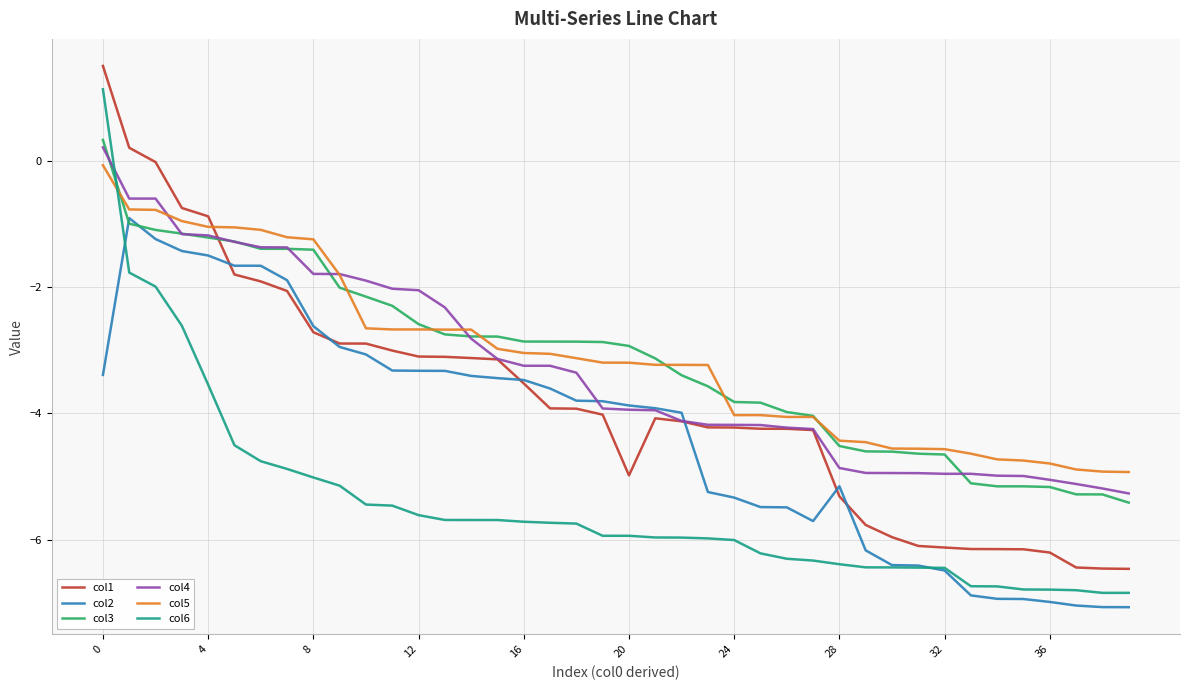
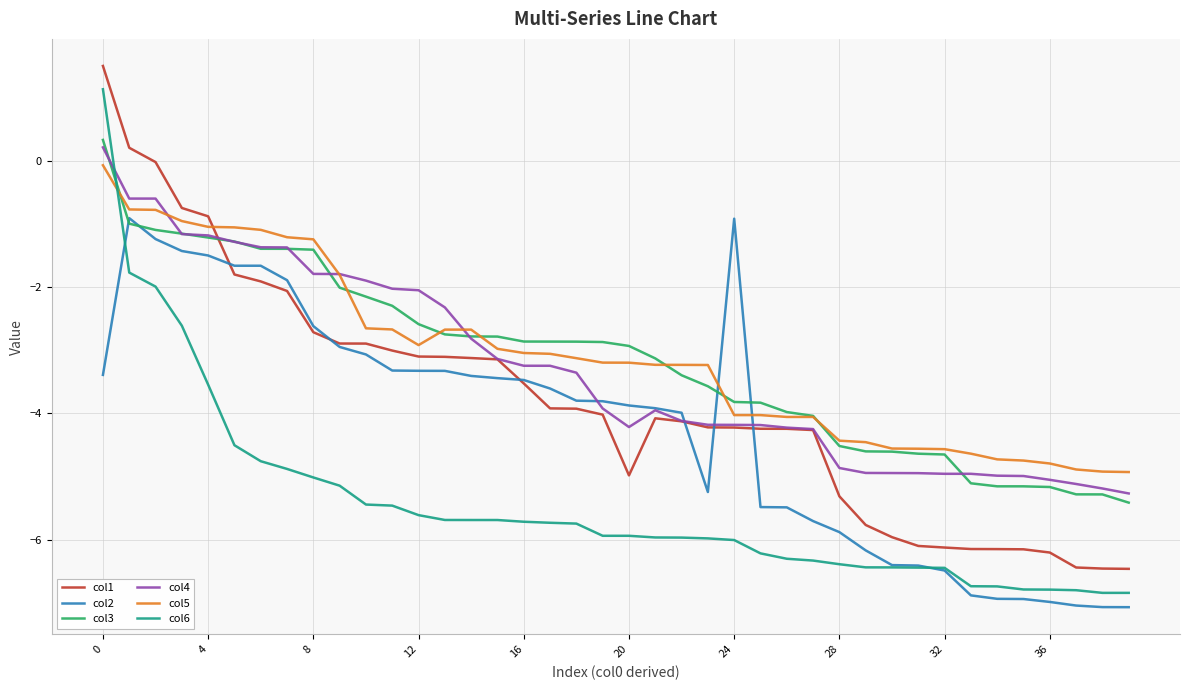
col5, 12: -2.7 -> -2.9
col4, 20: -3.9 -> -4.2
col2, 24: -5.3 -> -0.9
col2, 28: -5.2 -> -5.9
